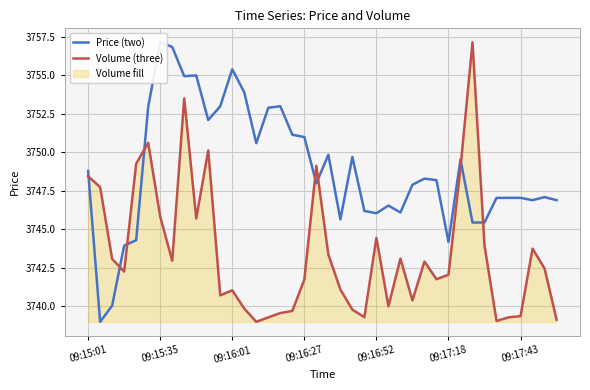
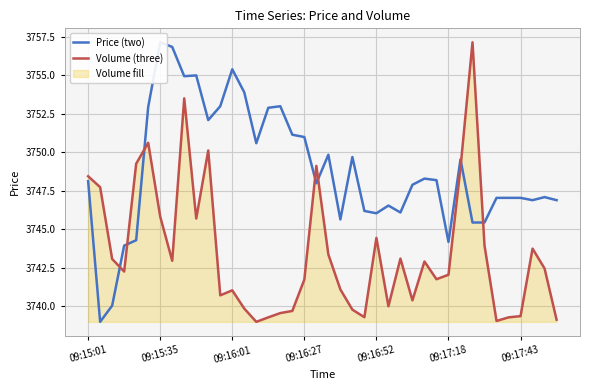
Price (two), 09:15:01: 3748.8 -> 3748.1
